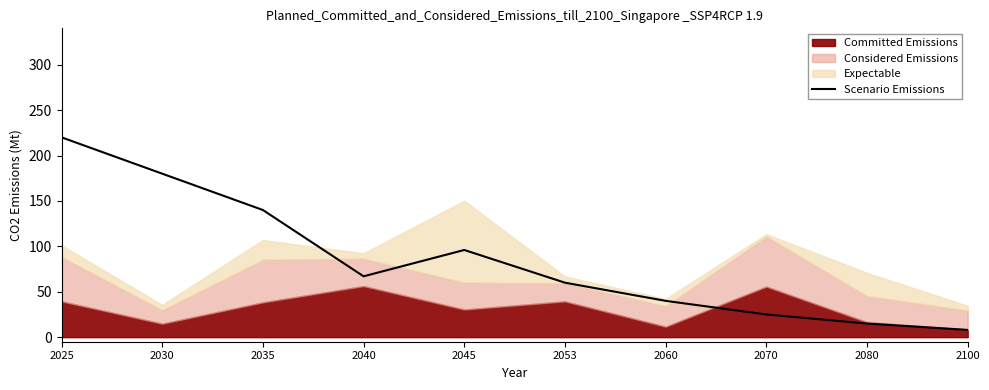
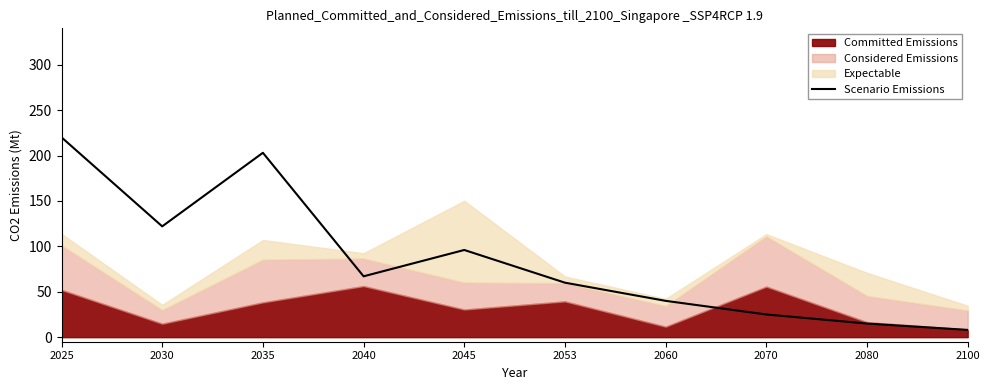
Committed Emissions, 2025: 40 -> 50
Scenario Emissions, 2030: 180 -> 120
Scenario Emissions, 2035: 140 -> 200
